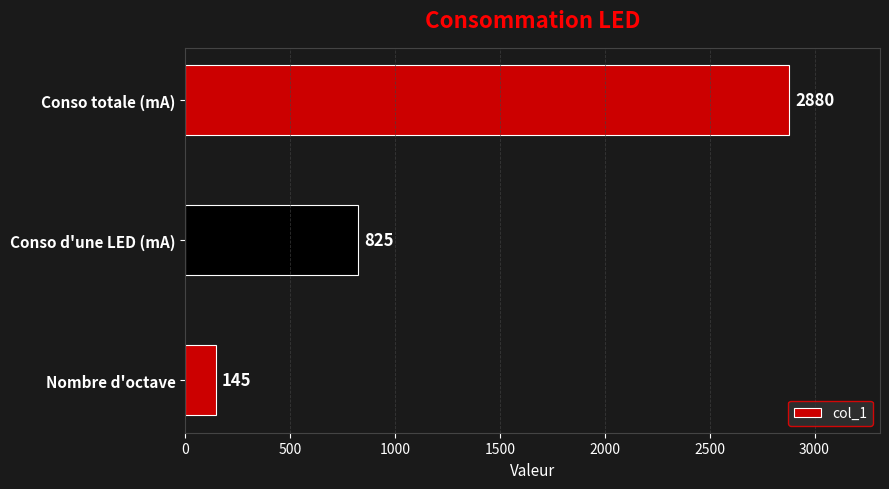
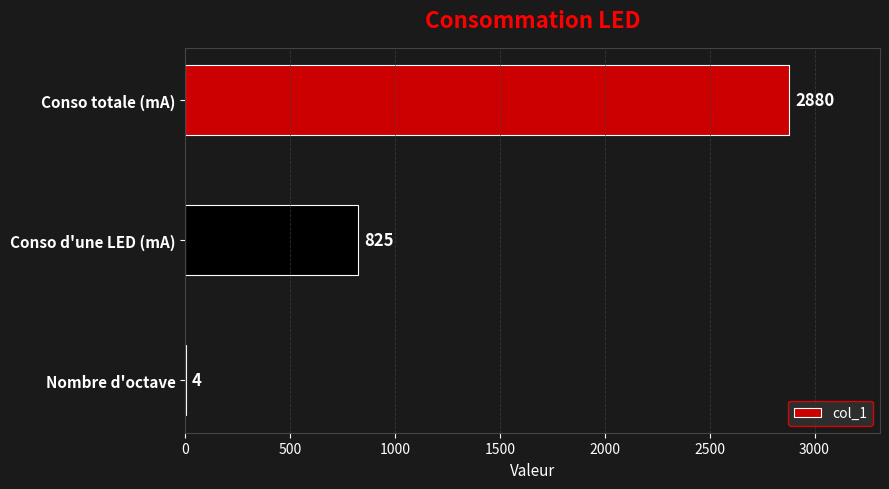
Nombre d'octave: 145 -> 4
